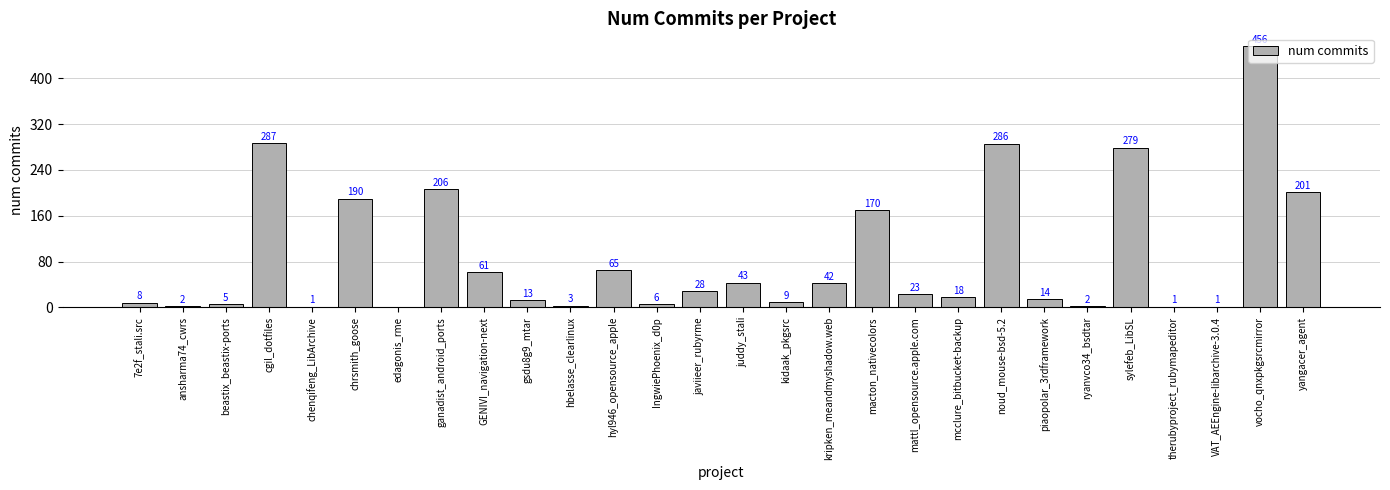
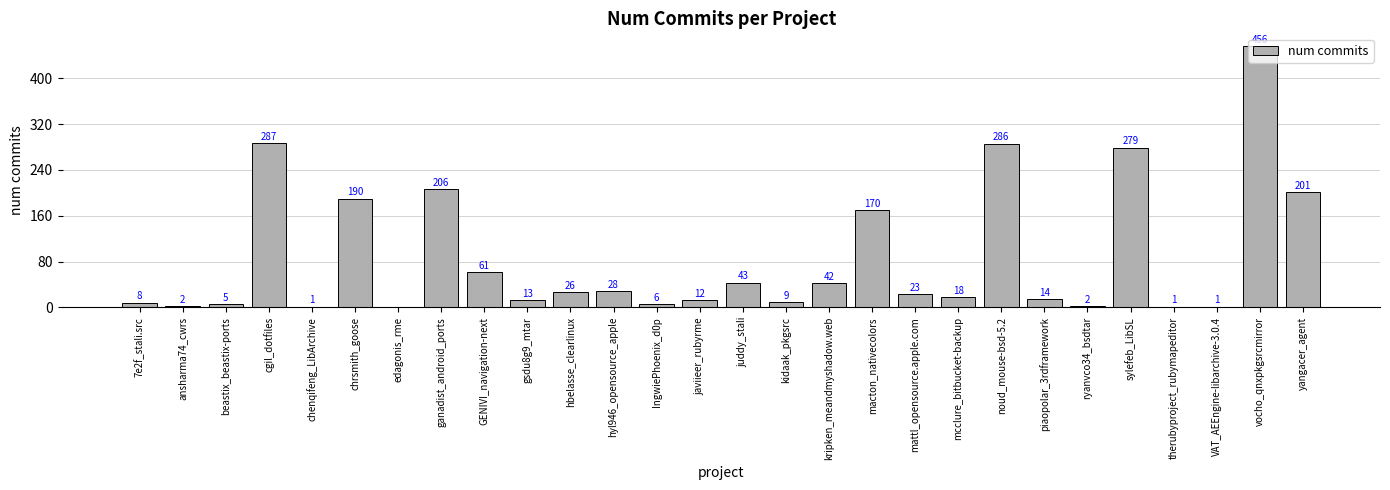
hbelasse_clearlinux: 3 -> 26
hyl946_opensource_apple: 65 -> 28
javiieer_rubyrme: 28 -> 12
